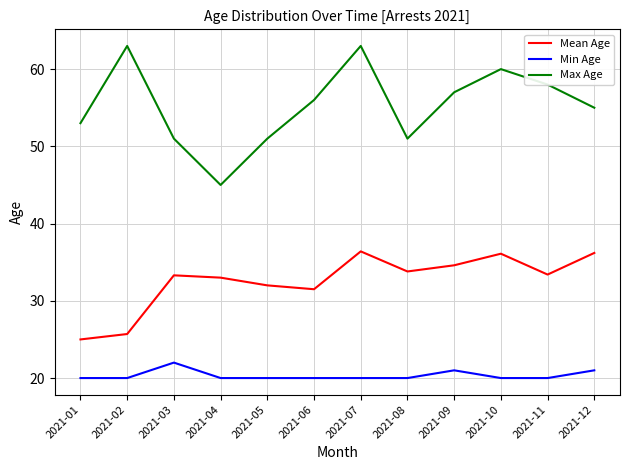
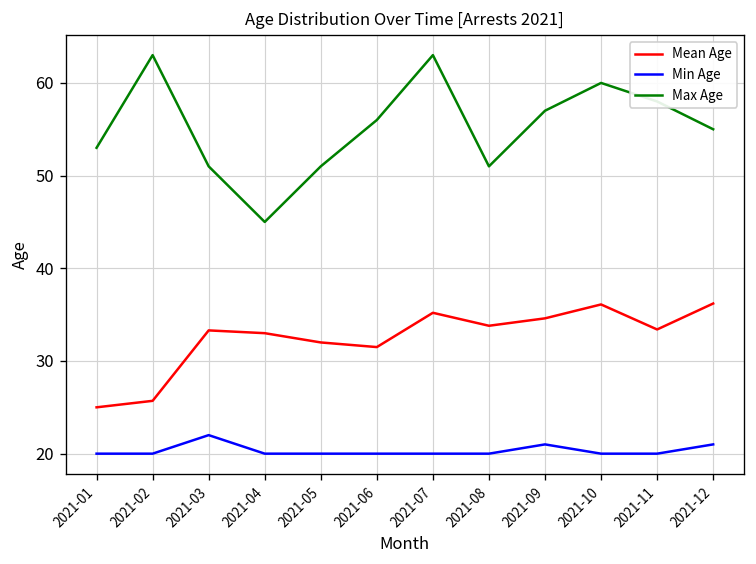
Mean Age, 2021-07: 36 -> 35
